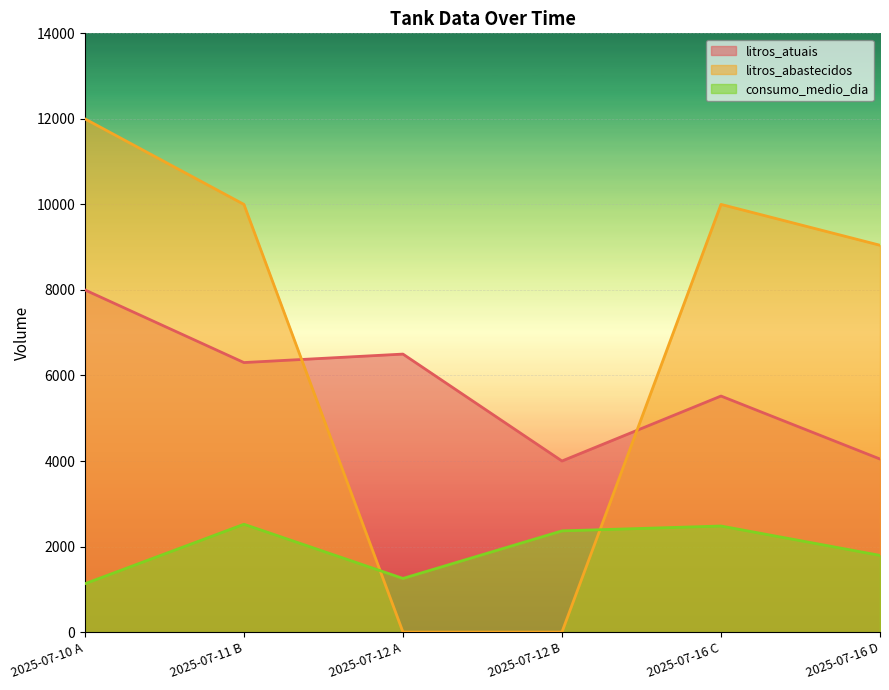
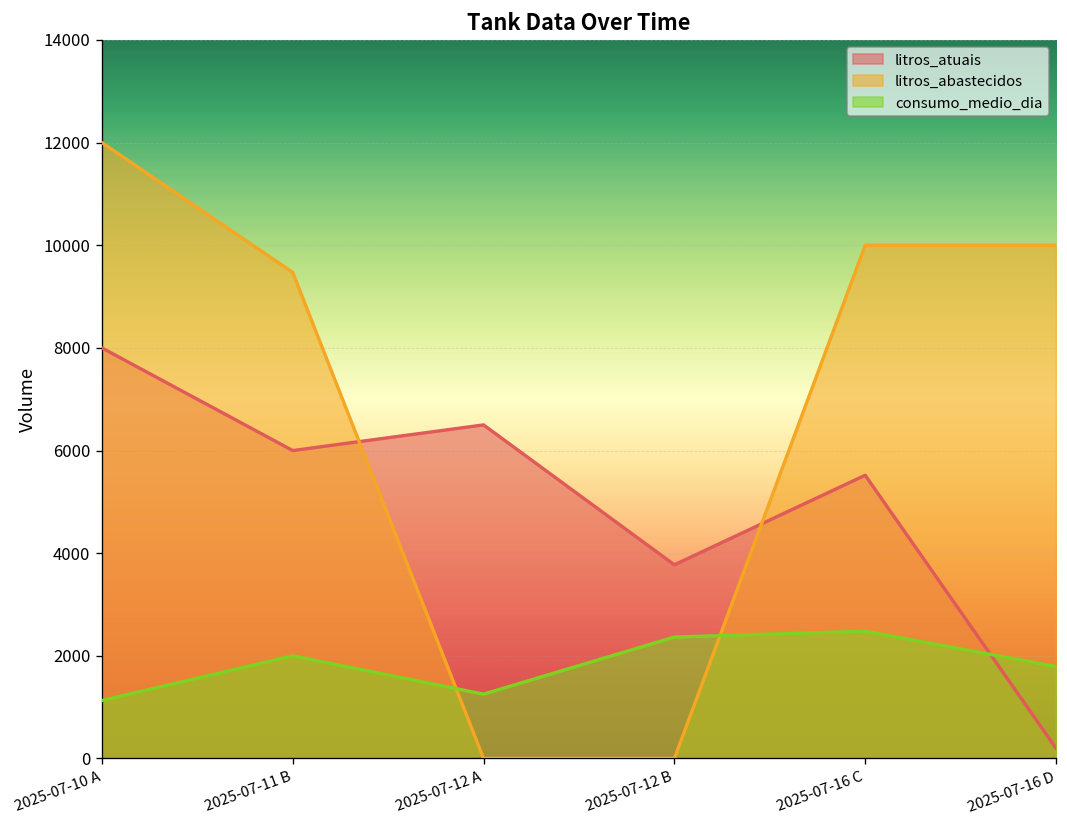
litros_atuais, 2025-07-11 B: 6300 -> 6000
litros_abastecidos, 2025-07-11 B: 10000 -> 9500
consumo_medio_dia, 2025-07-11 B: 2500 -> 2000
litros_atuais, 2025-07-12 B: 4000 -> 3800
litros_atuais, 2025-07-16 D: 4000 -> 200
litros_abastecidos, 2025-07-16 D: 9000 -> 10000
